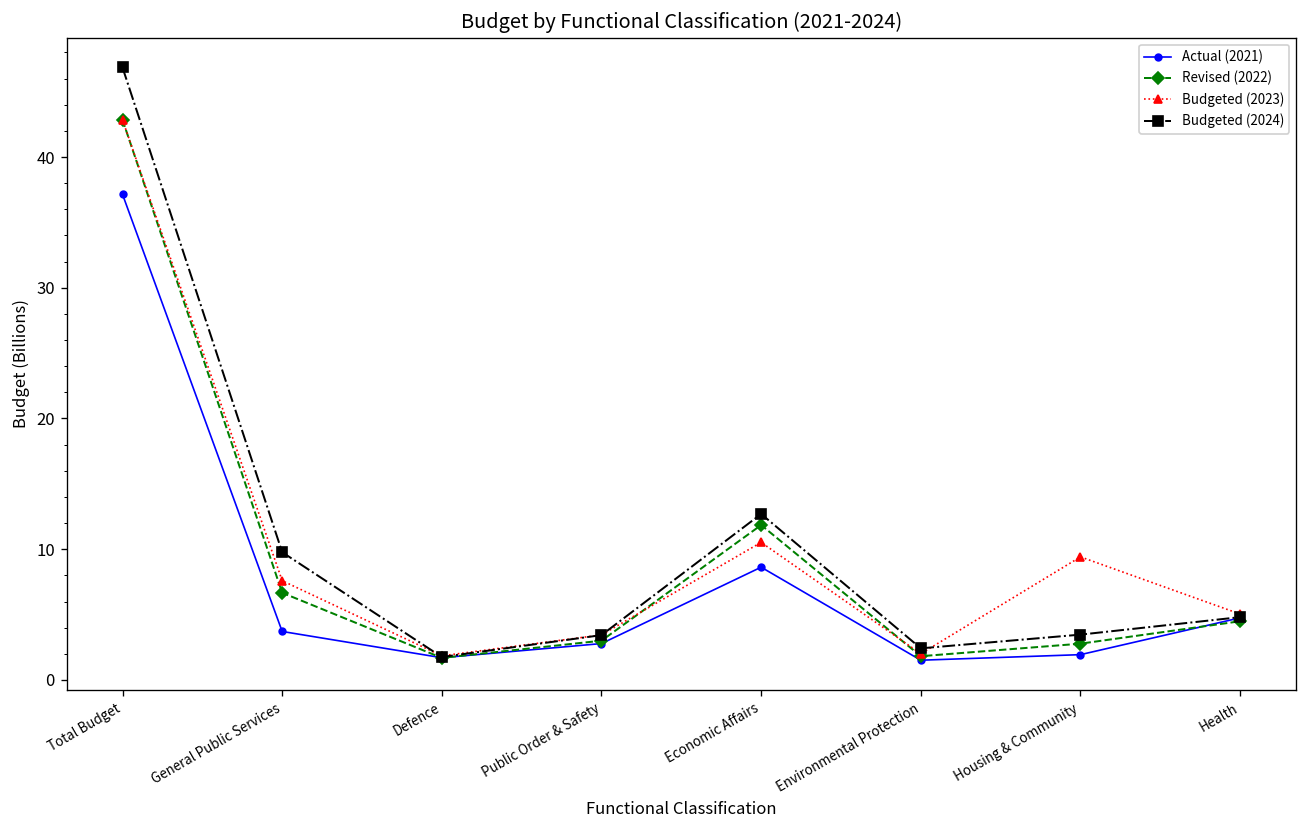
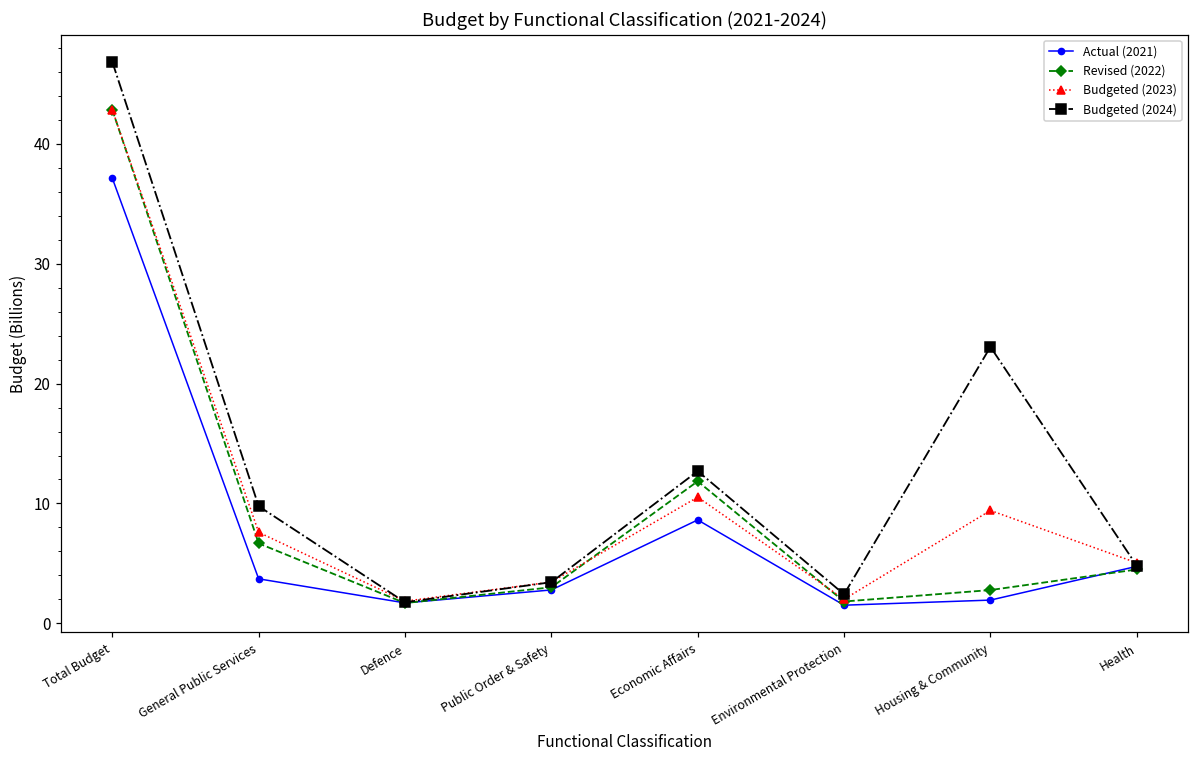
Budgeted (2024), Housing & Community: 3.5 -> 23.1
